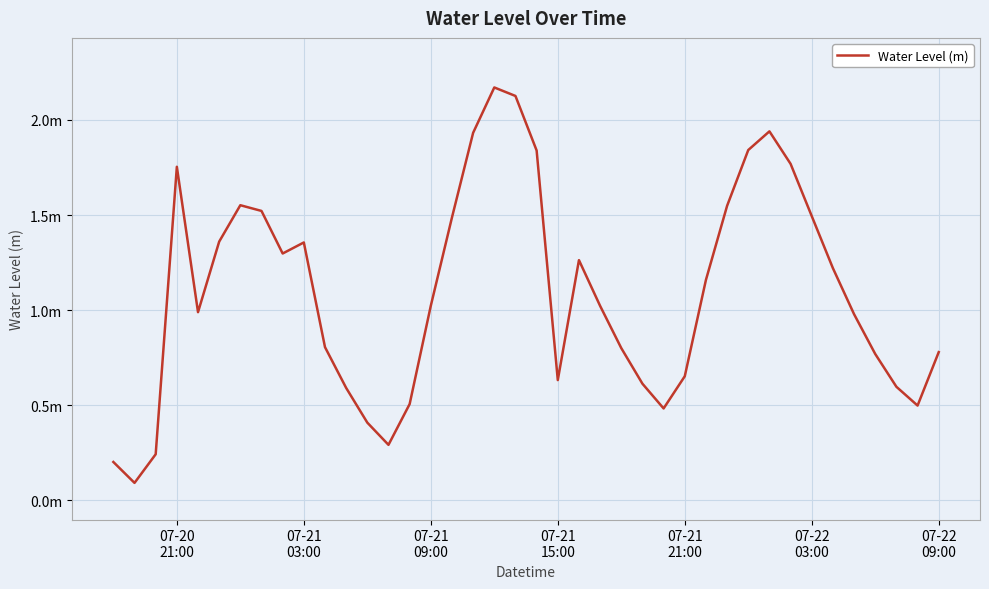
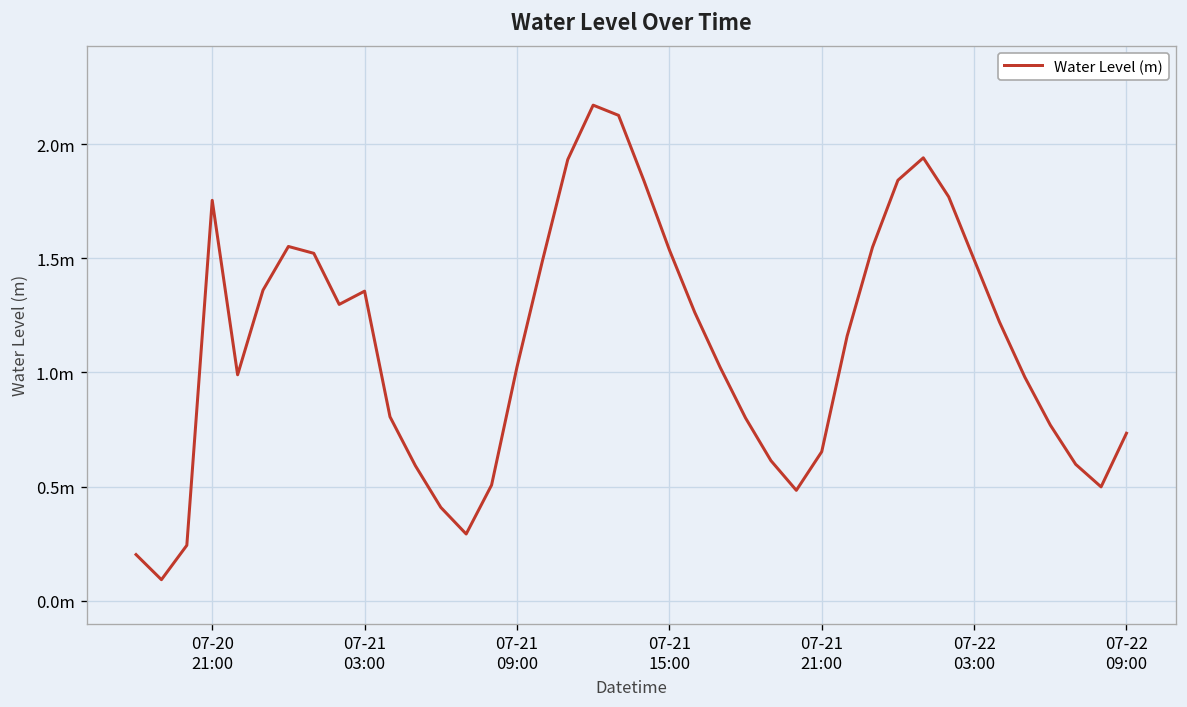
07-21 15:00: 0.63m -> 1.54m
07-22 09:00: 0.78m -> 0.73m
